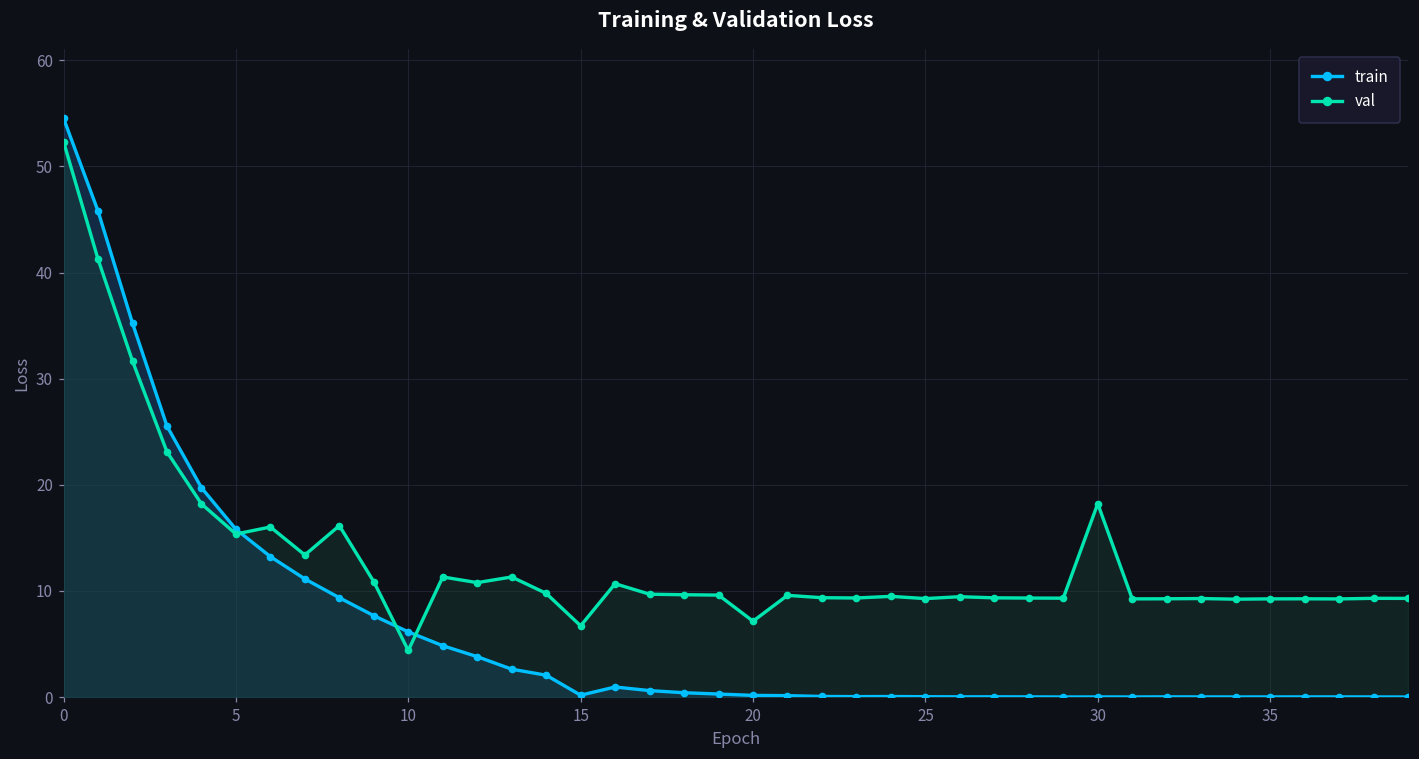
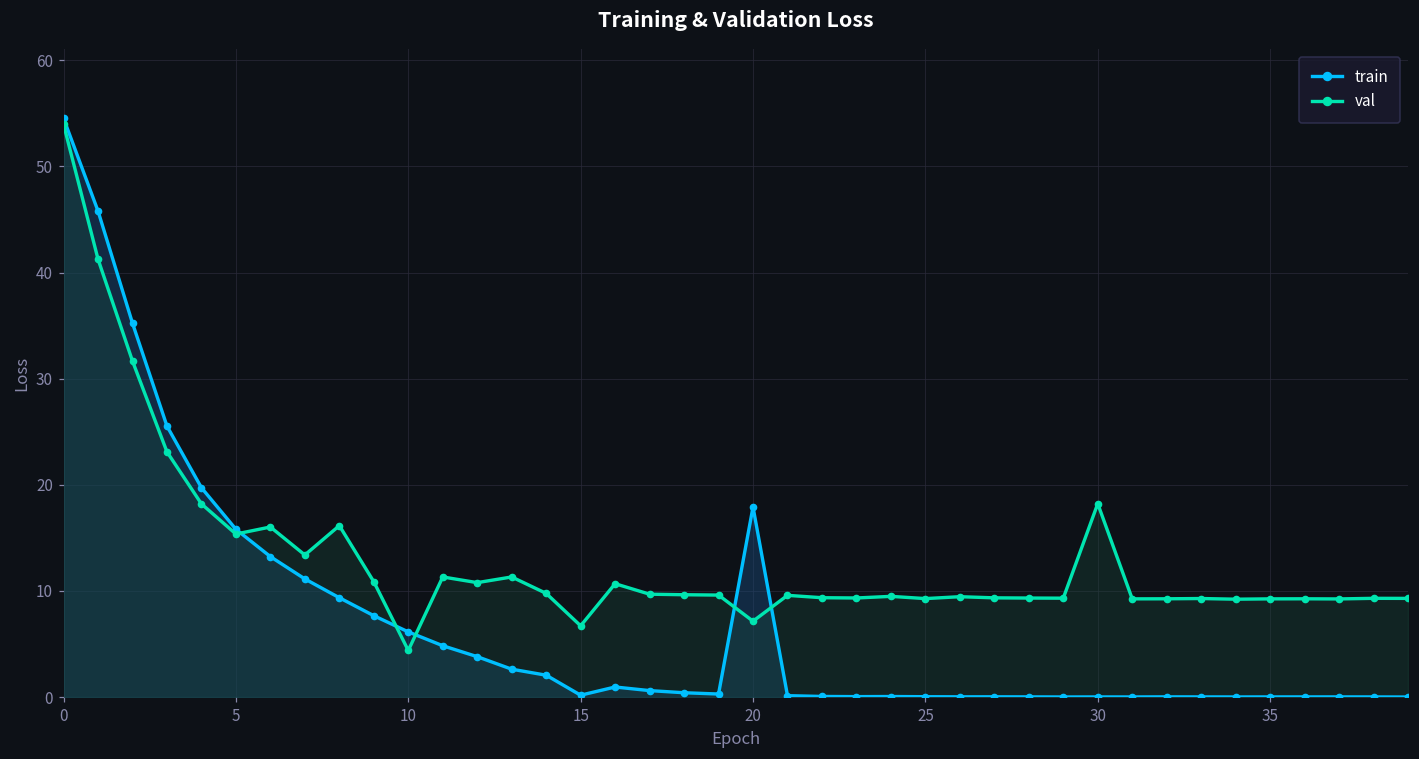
val, 0: 52 -> 54
train, 20: 0 -> 18
